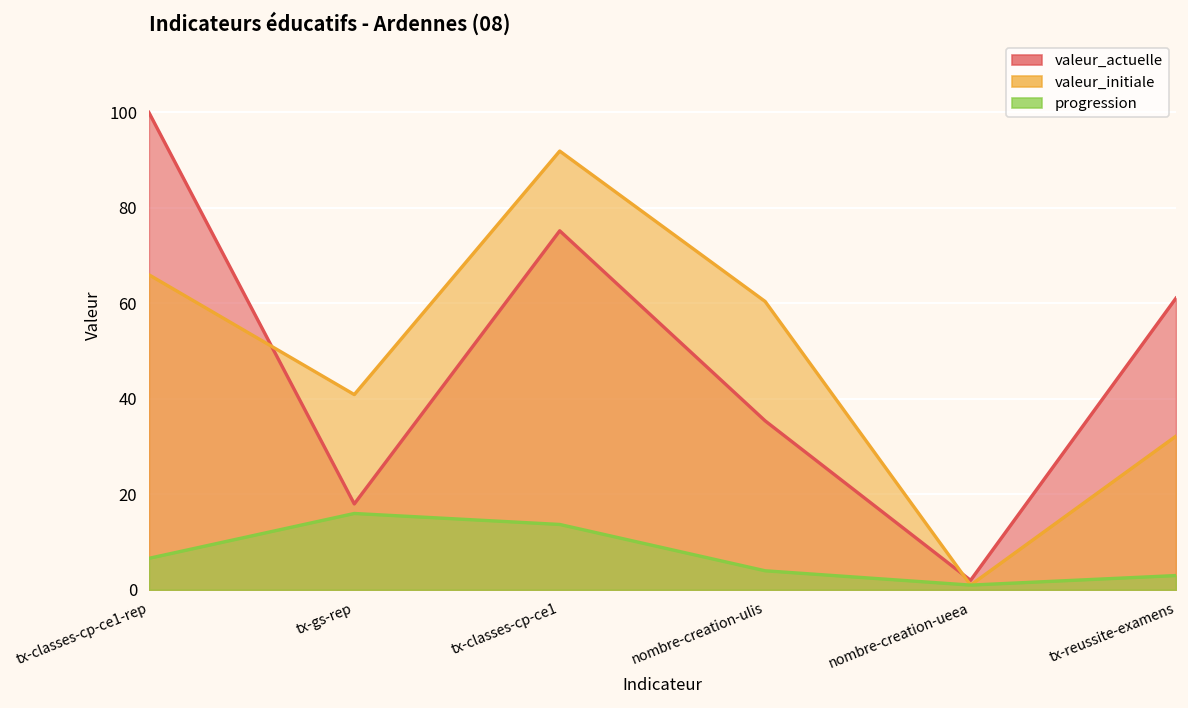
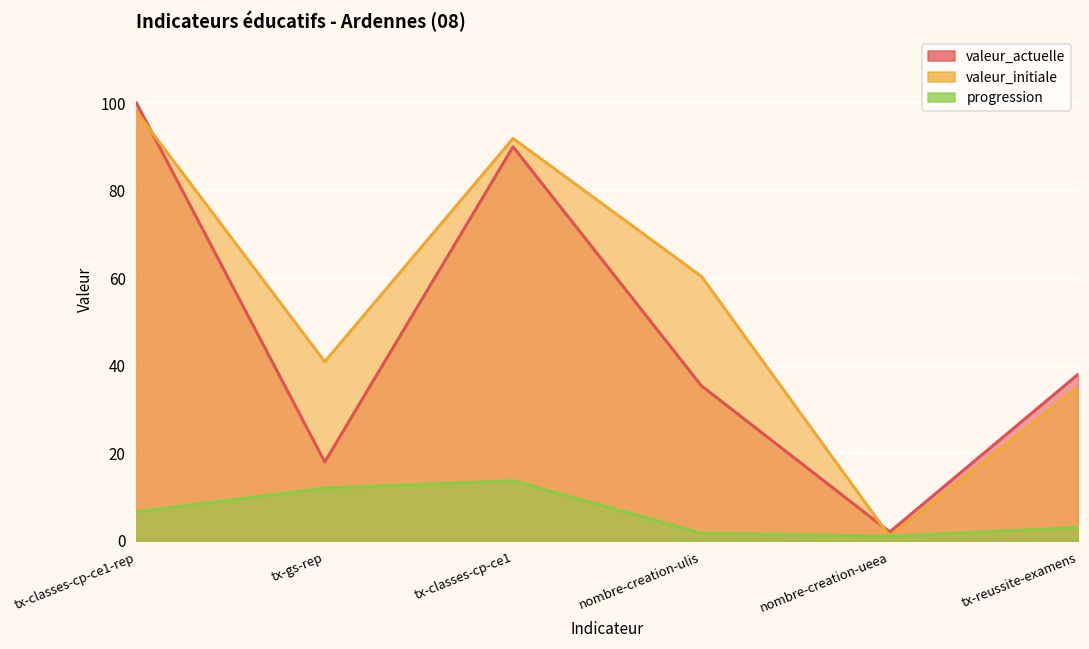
valeur_initiale, tx-classes-cp-ce1-rep: 66 -> 98
progression, tx-gs-rep: 16 -> 12
valeur_actuelle, tx-classes-cp-ce1: 75 -> 90
progression, nombre-creation-ulis: 4 -> 2
valeur_actuelle, tx-reussite-examens: 61 -> 38
valeur_initiale, tx-reussite-examens: 32 -> 35
